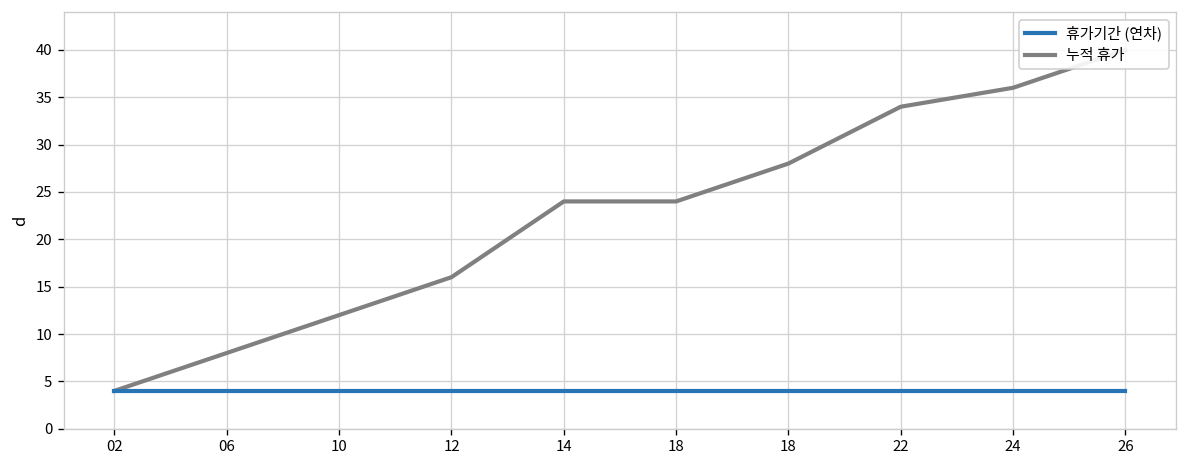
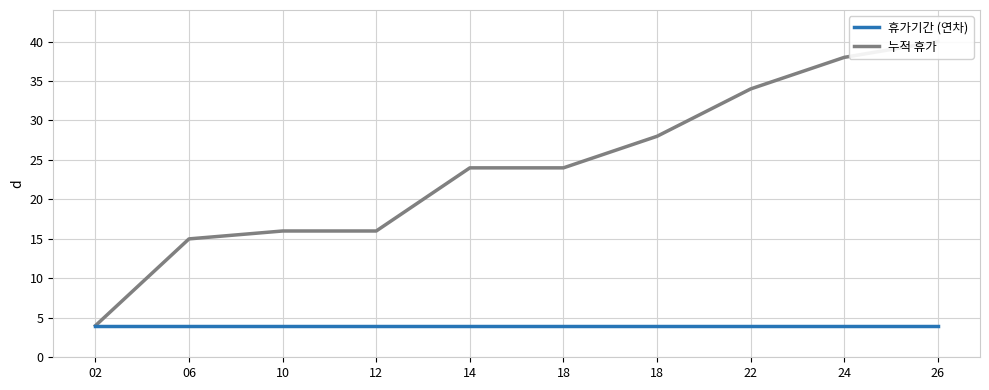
누적 휴가, 06: 8 -> 15
누적 휴가, 10: 12 -> 16
누적 휴가, 24: 36 -> 38
